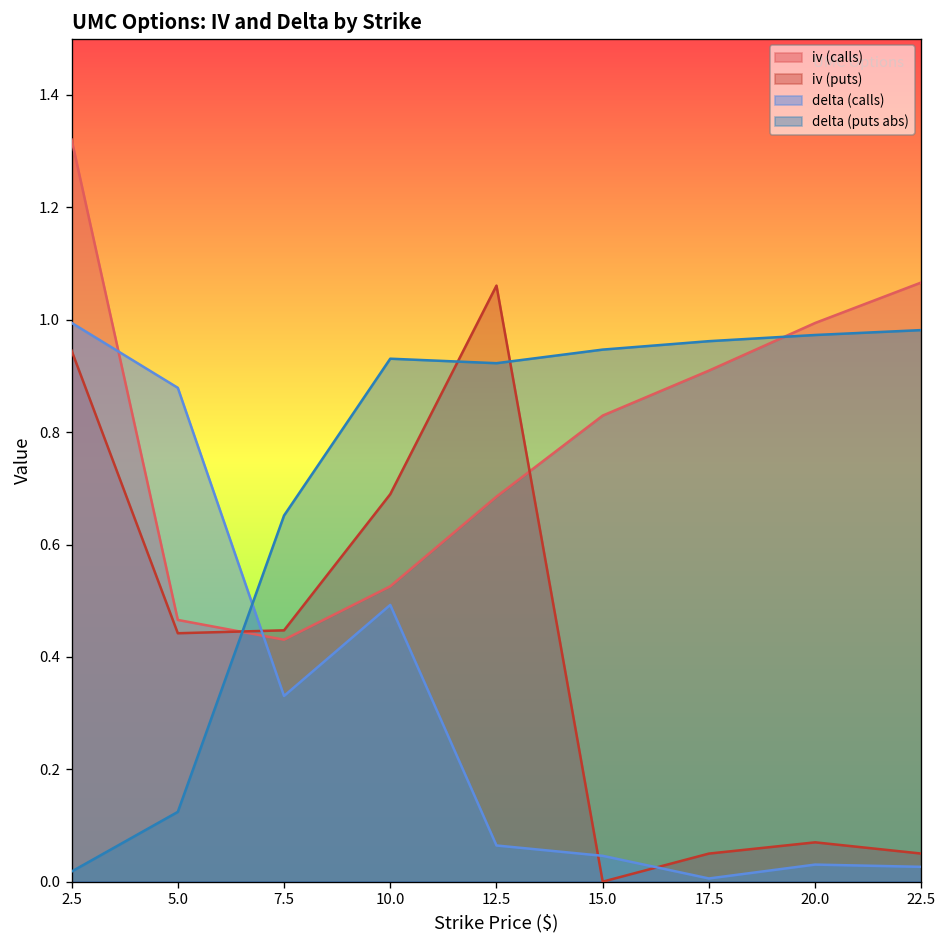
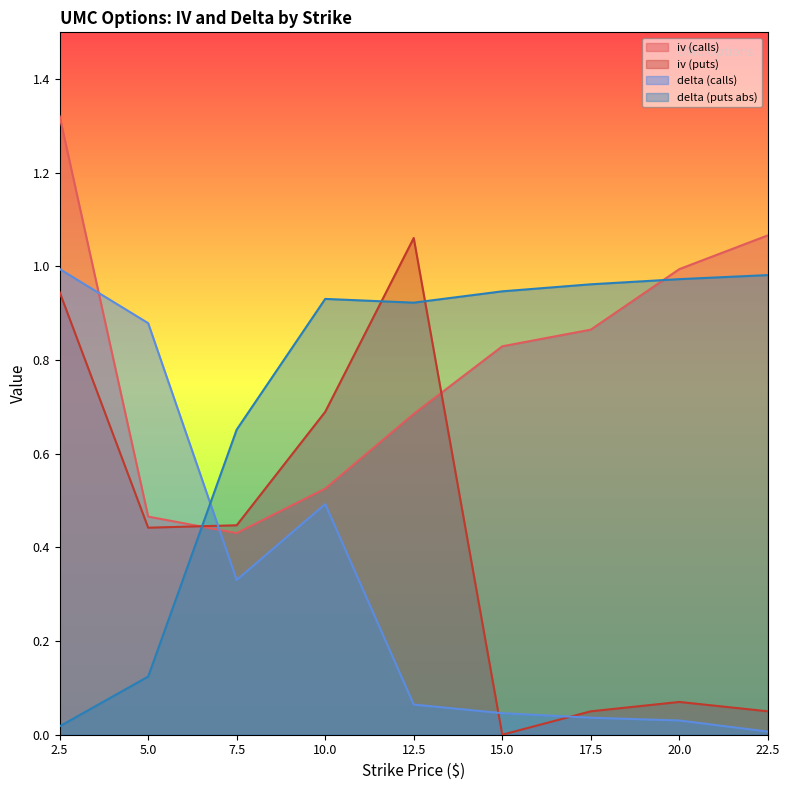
iv (calls), 17.5: 0.91 -> 0.87
delta (calls), 17.5: 0.01 -> 0.04
delta (calls), 22.5: 0.03 -> 0.01
